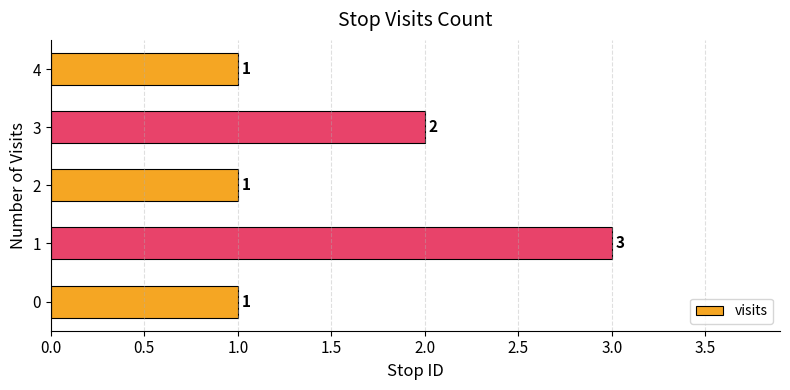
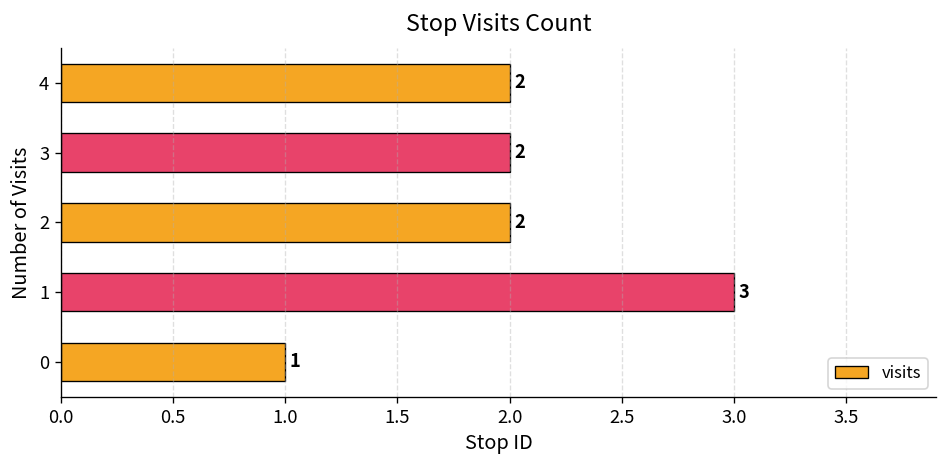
4: 1 -> 2
2: 1 -> 2
